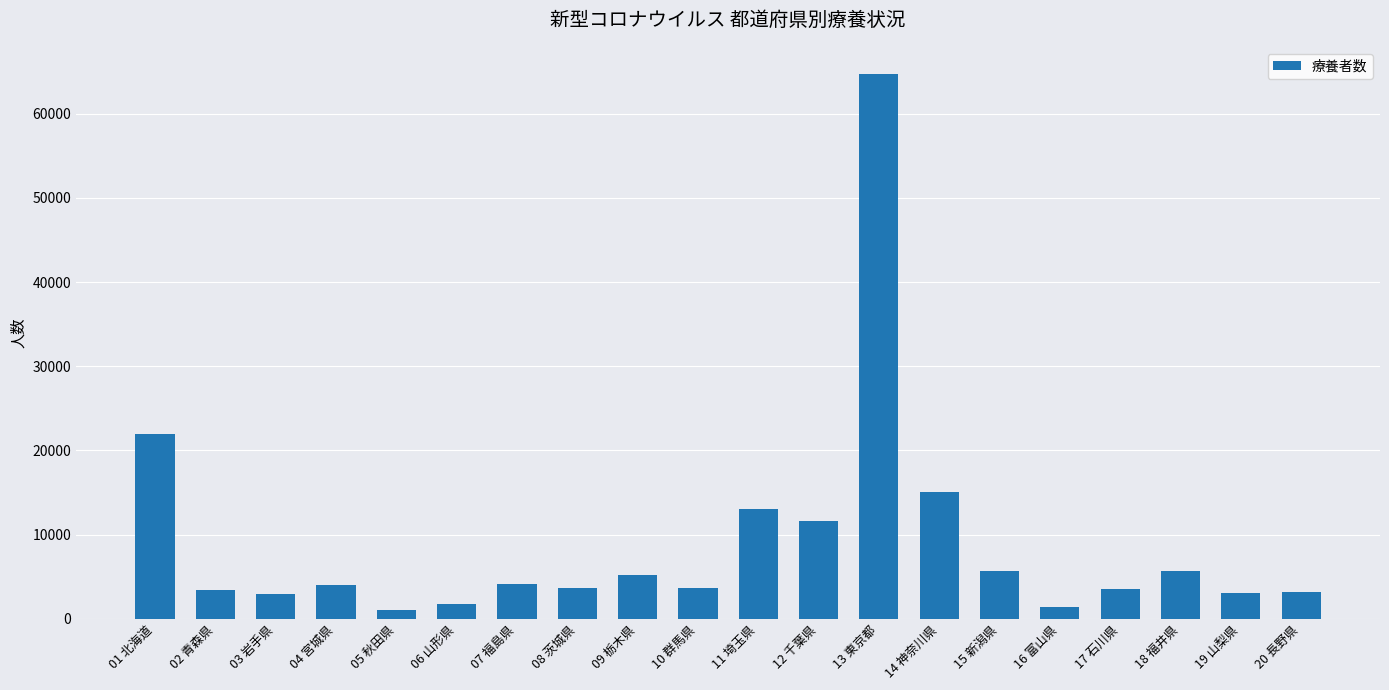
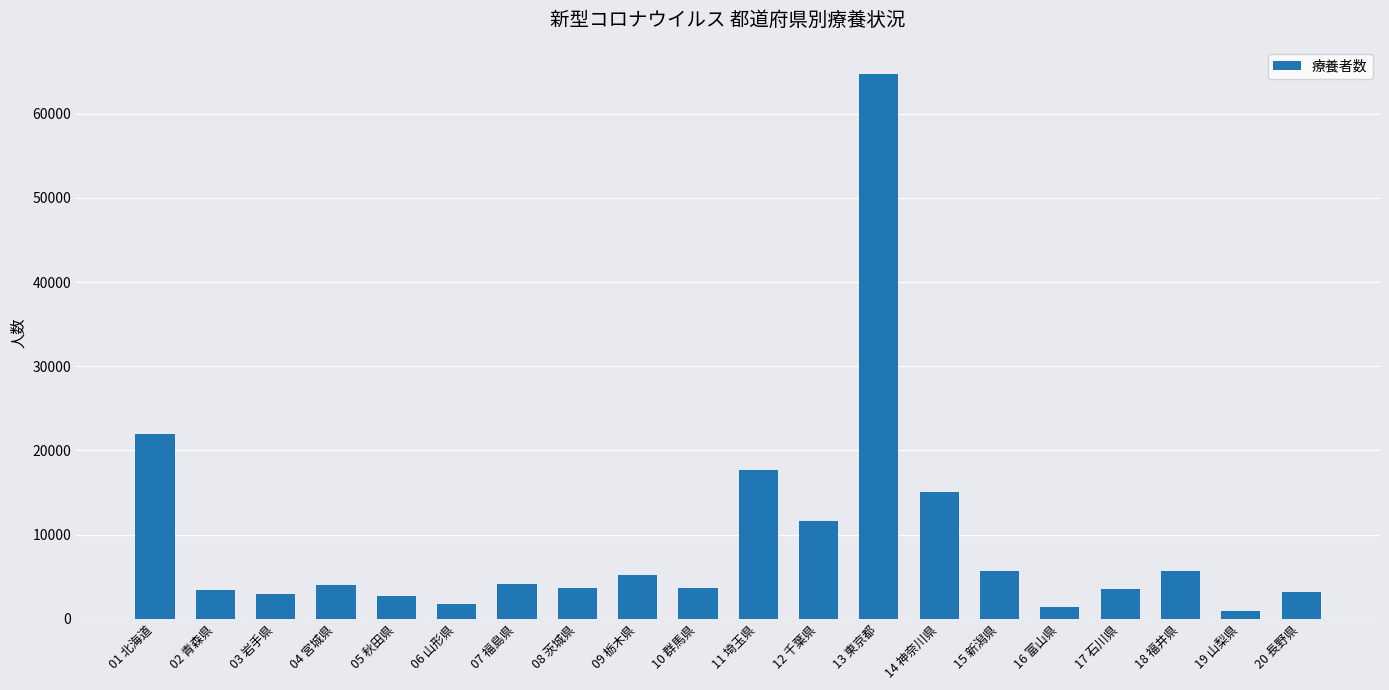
05 秋田県: 1000 -> 3000
11 埼玉県: 13000 -> 18000
19 山梨県: 3000 -> 1000
